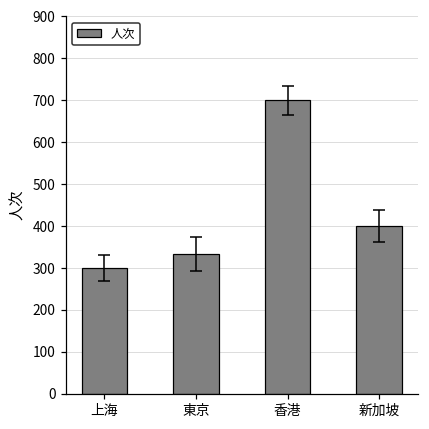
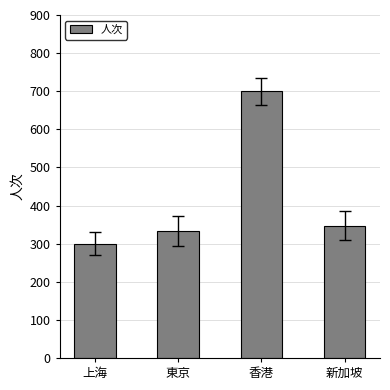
人次, 新加坡: 400 -> 350
